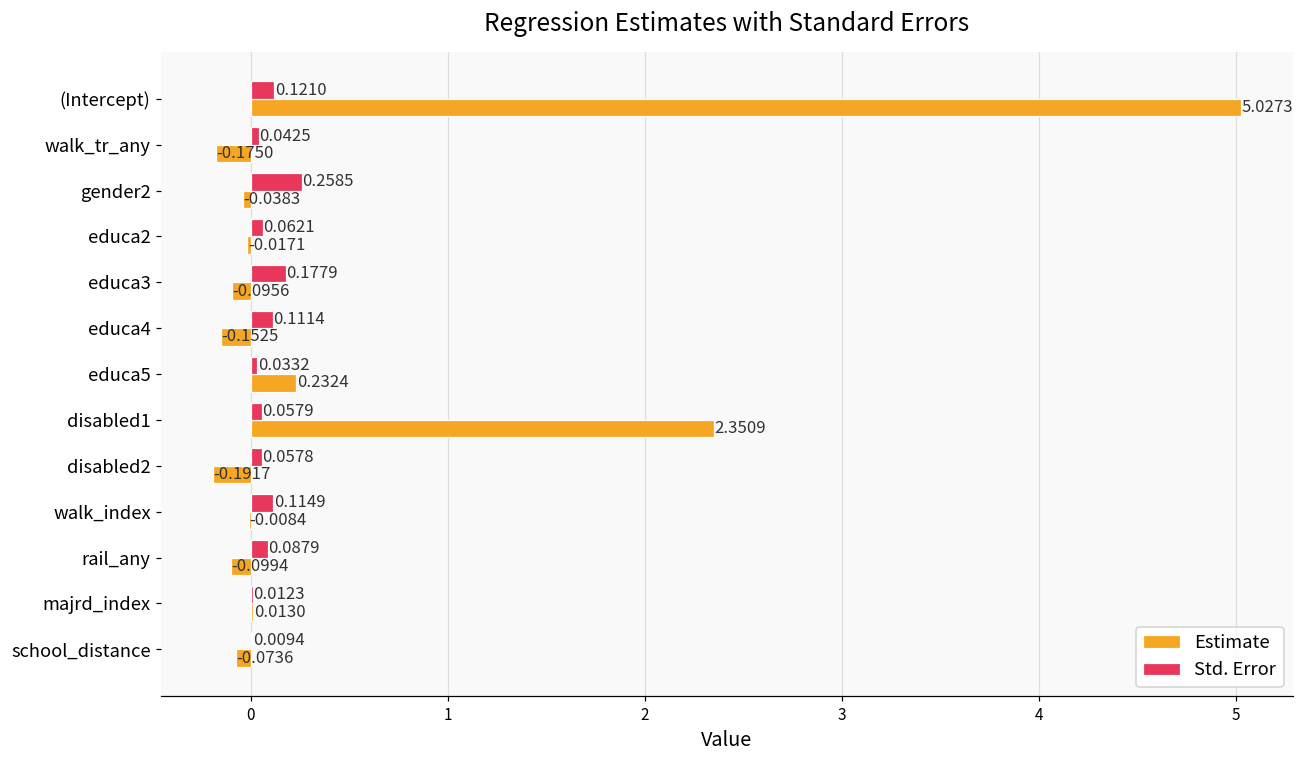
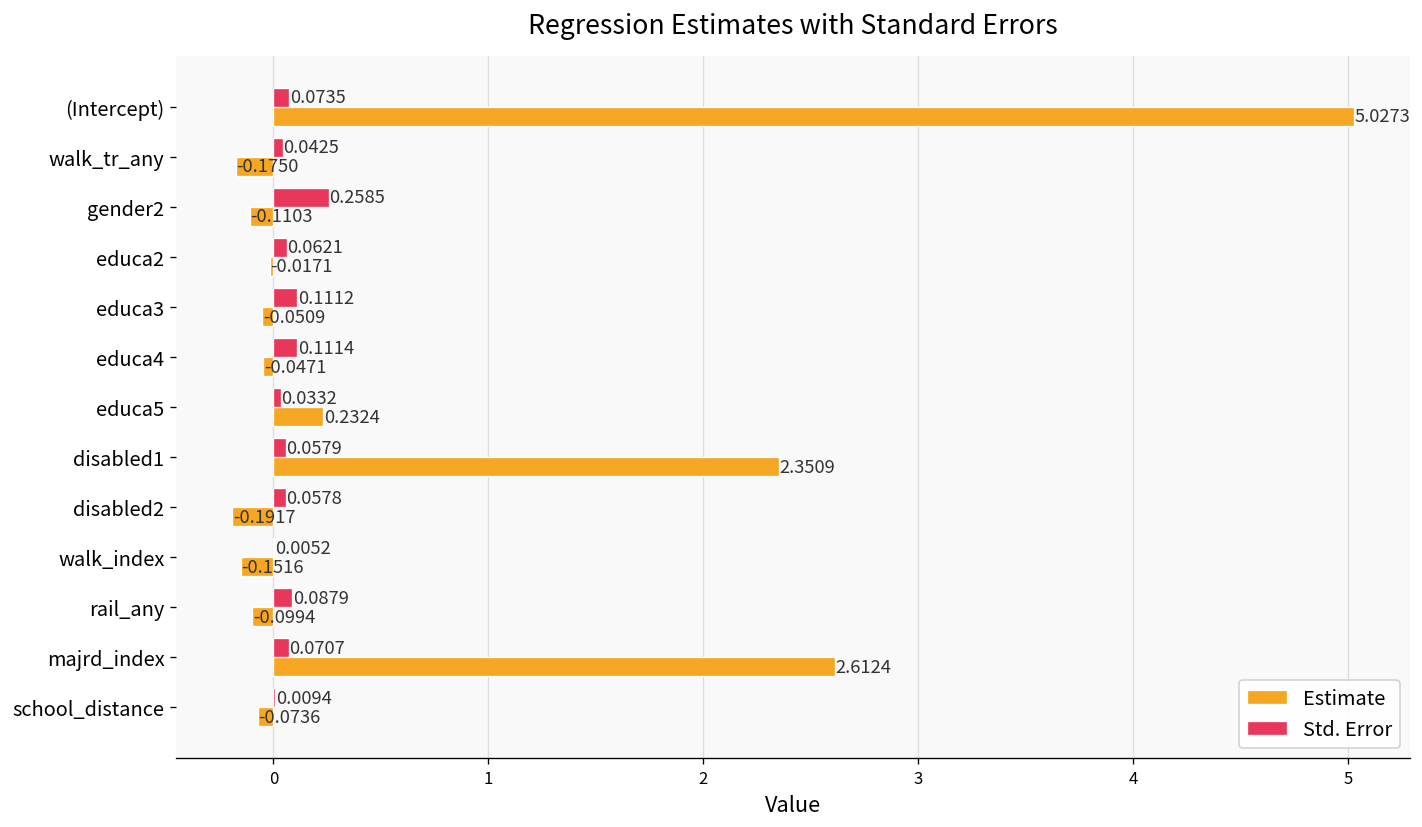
Std. Error, (Intercept): 0.1210 -> 0.0735
Estimate, gender2: -0.0383 -> -0.1103
Std. Error, educa3: 0.1779 -> 0.1112
Estimate, educa3: -0.0956 -> -0.0509
Estimate, educa4: -0.1525 -> -0.0471
Std. Error, walk_index: 0.1149 -> 0.0052
Estimate, walk_index: -0.0084 -> -0.1516
Std. Error, majrd_index: 0.0123 -> 0.0707
Estimate, majrd_index: 0.0130 -> 2.6124
